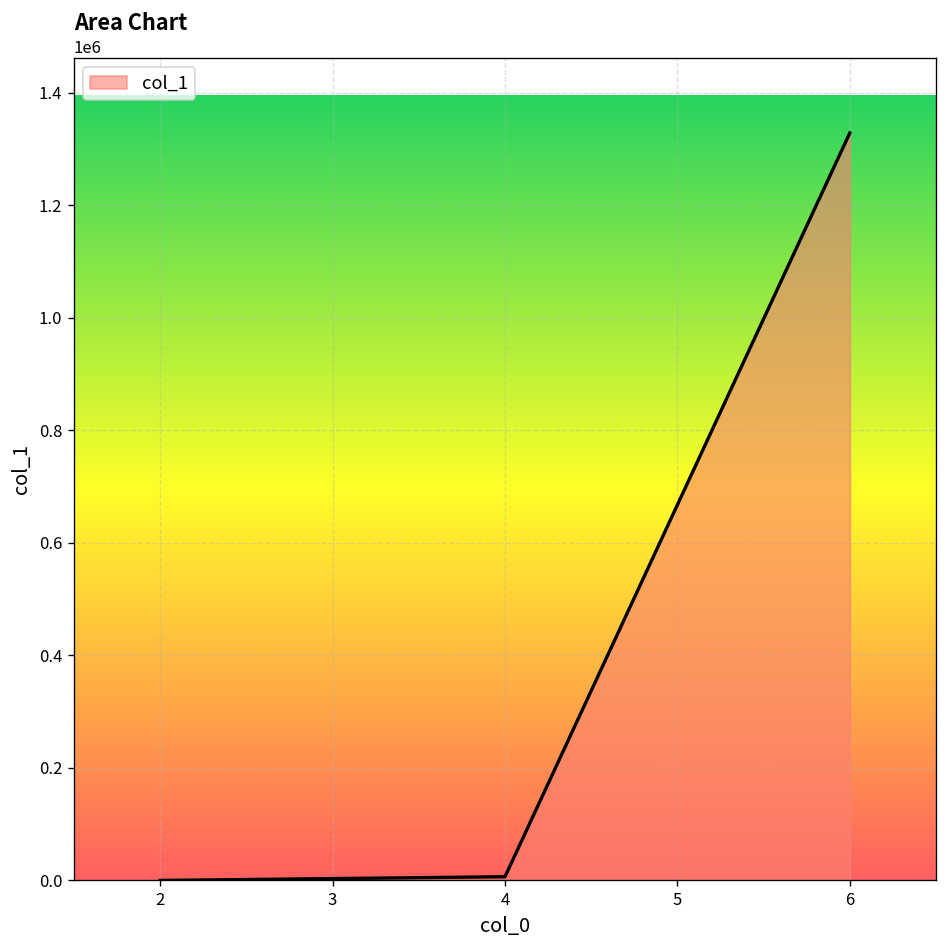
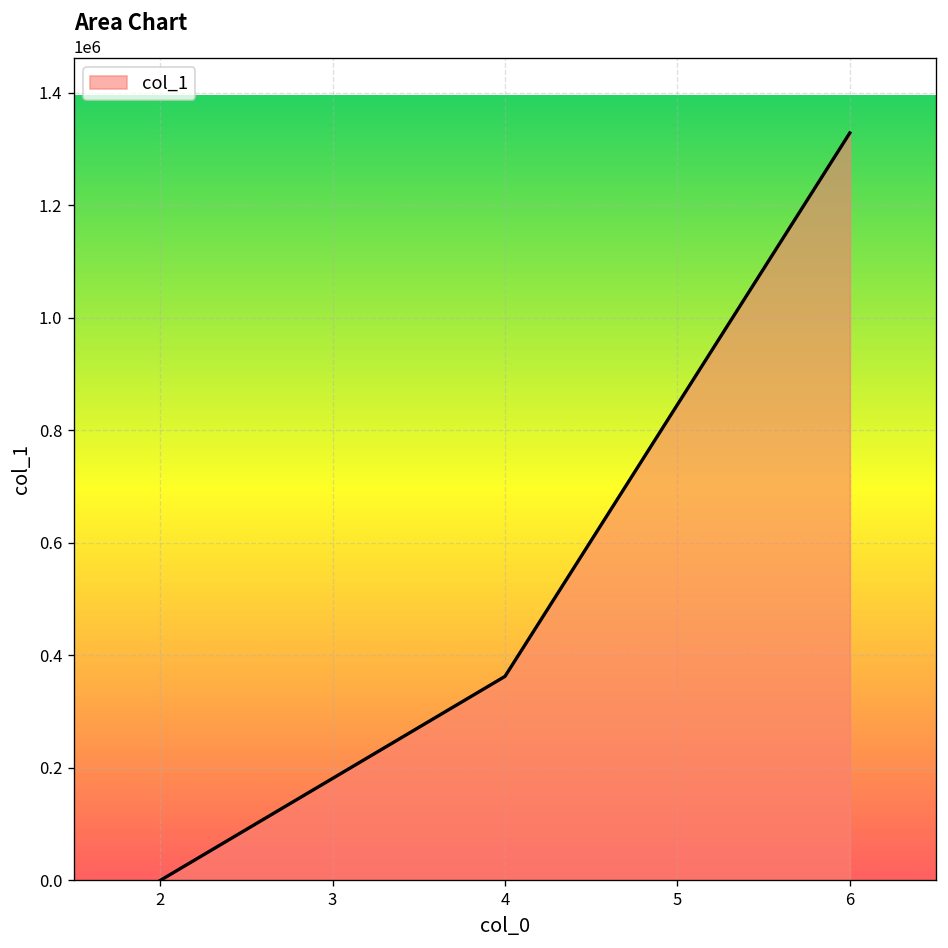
4: 10000 -> 360000
